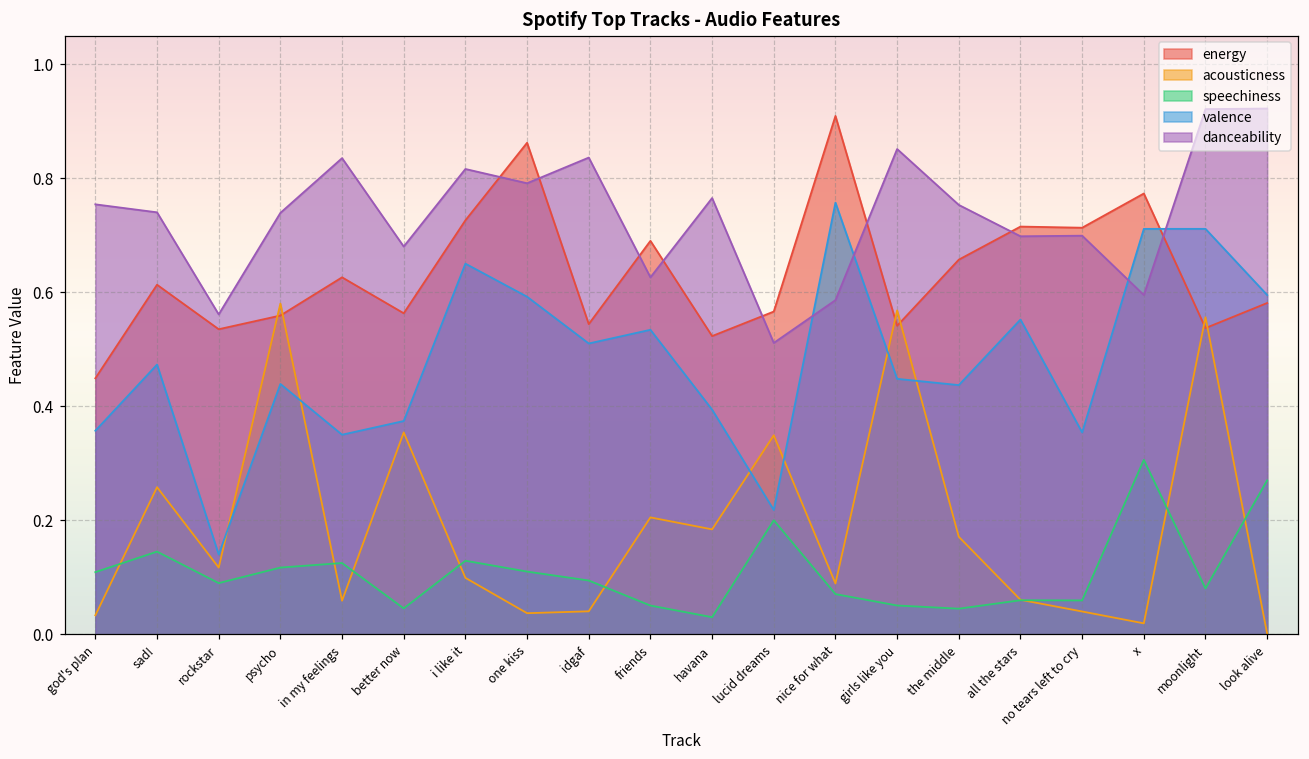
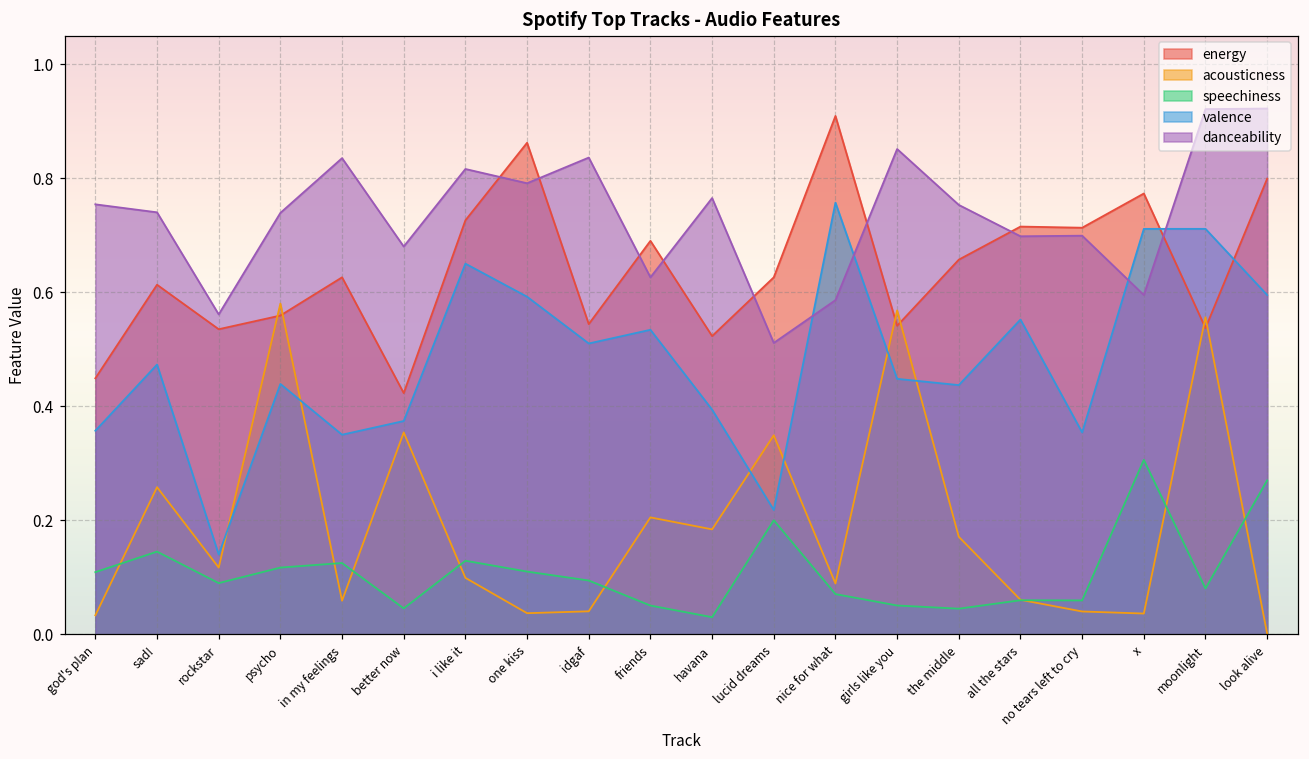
energy, better now: 0.56 -> 0.42
energy, lucid dreams: 0.57 -> 0.63
acousticness, x: 0.02 -> 0.04
energy, look alive: 0.58 -> 0.80
